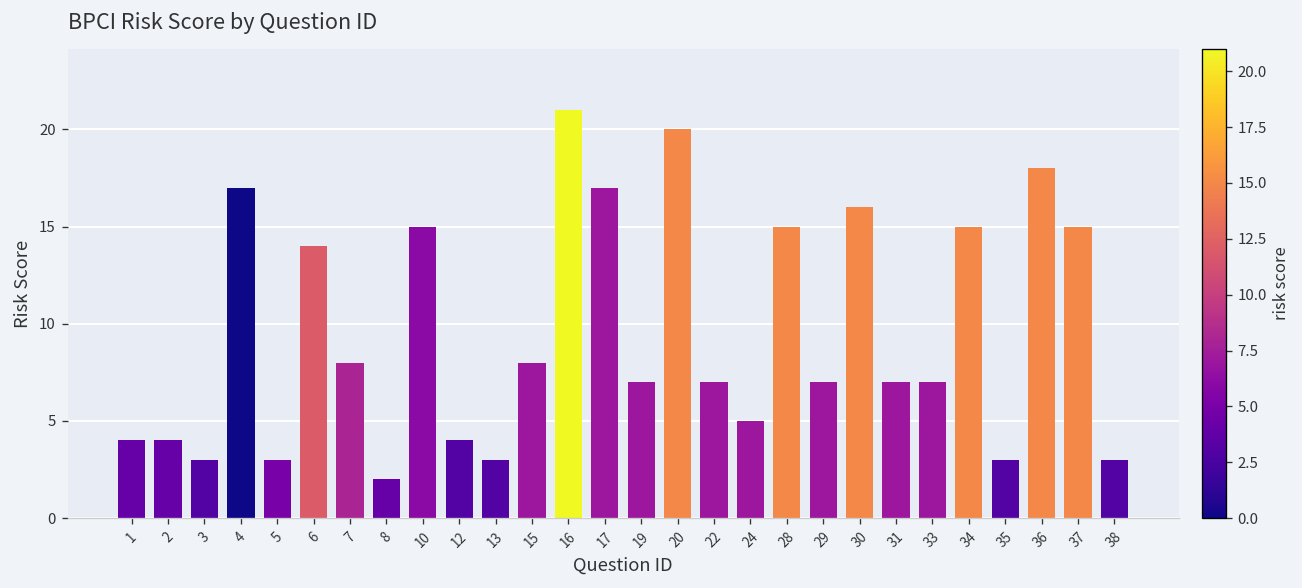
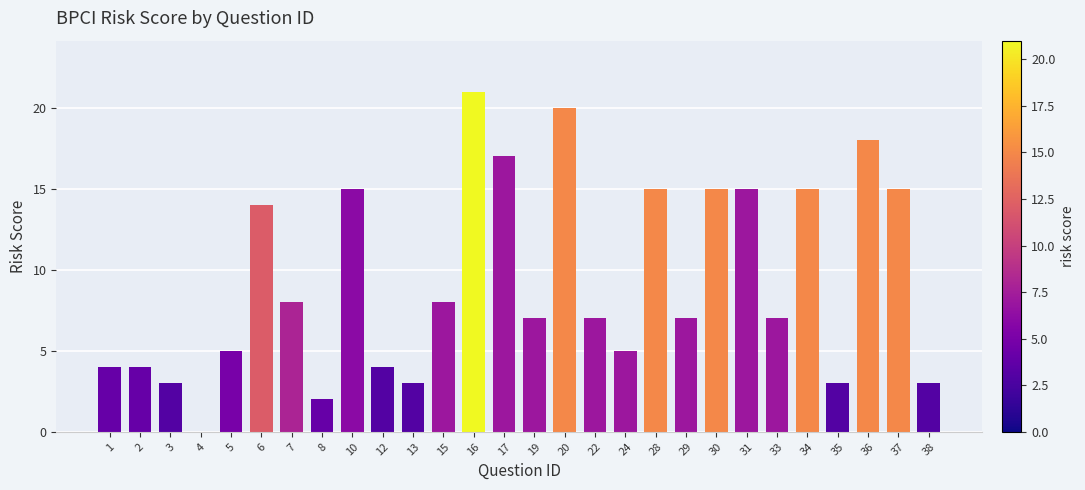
4: 17 -> 0
5: 3 -> 5
30: 16 -> 15
31: 7 -> 15
